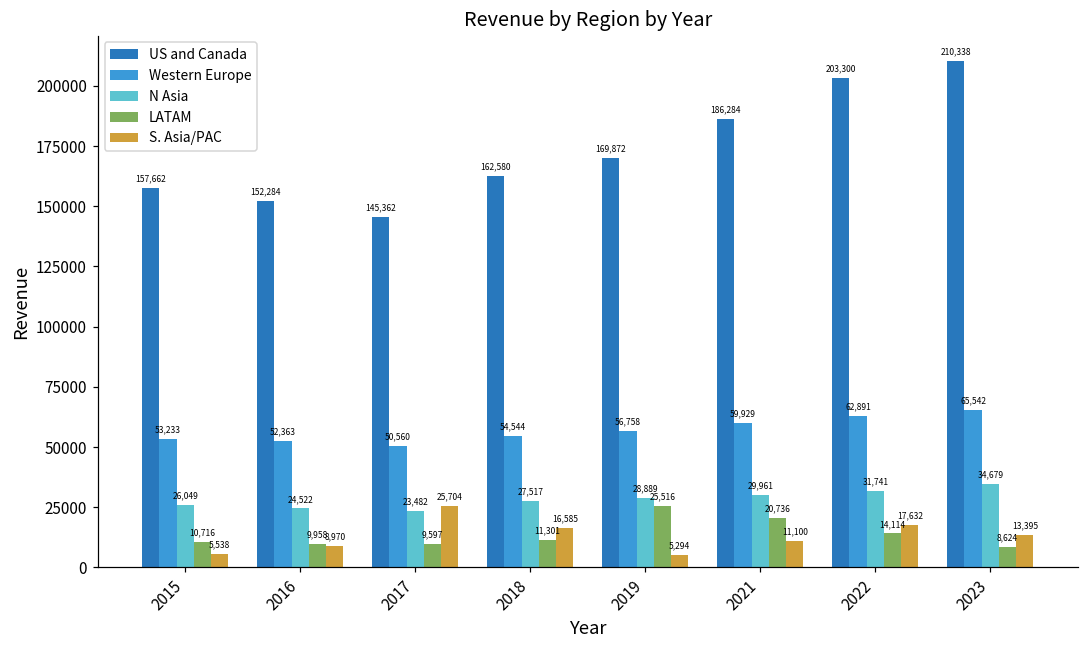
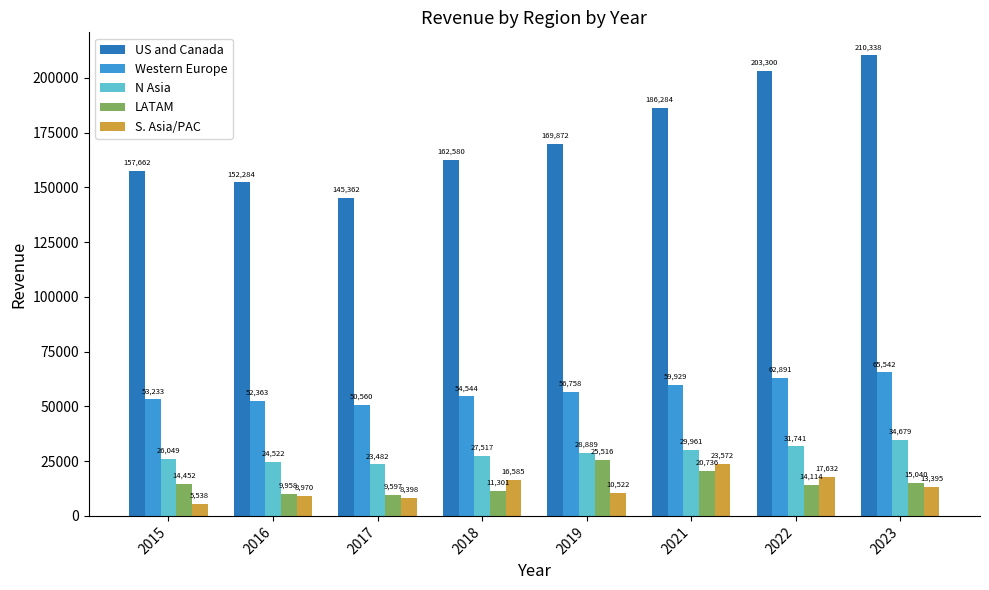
LATAM, 2015: 10,716 -> 14,452
S. Asia/PAC, 2017: 25,704 -> 8,398
S. Asia/PAC, 2019: 5,294 -> 10,522
S. Asia/PAC, 2021: 11,100 -> 23,572
LATAM, 2023: 8,624 -> 15,040
